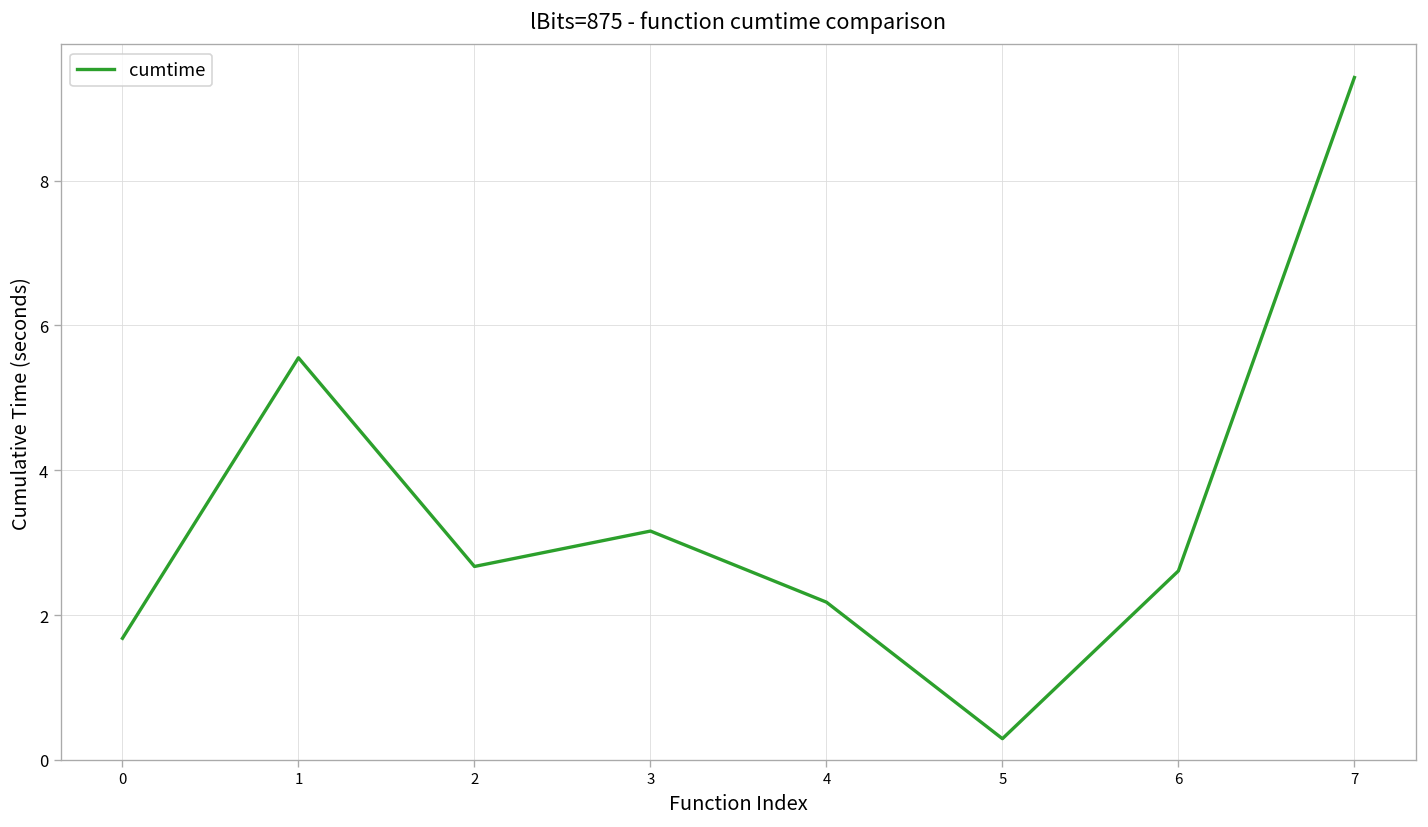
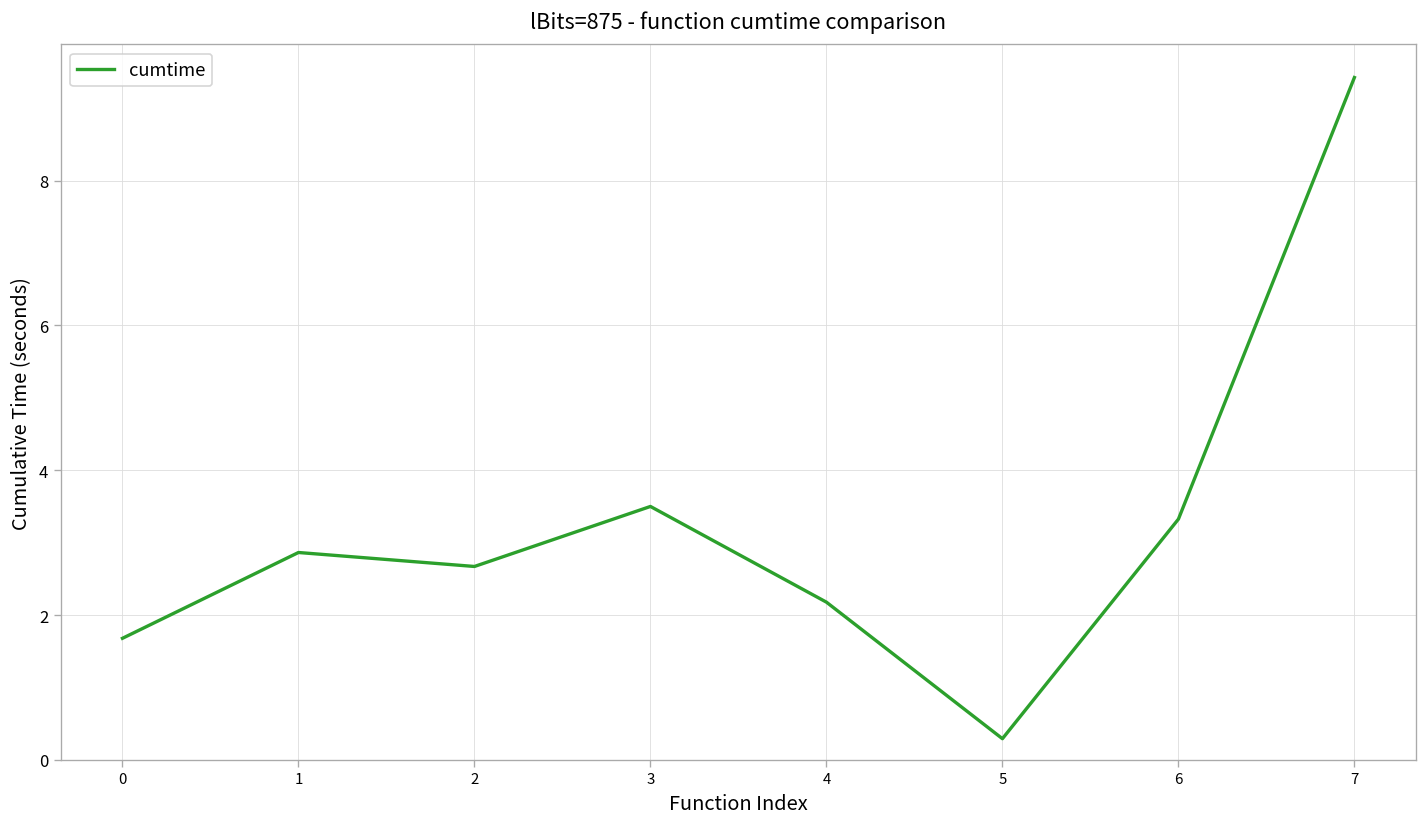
1: 5.6 -> 2.9
3: 3.2 -> 3.5
6: 2.6 -> 3.3
